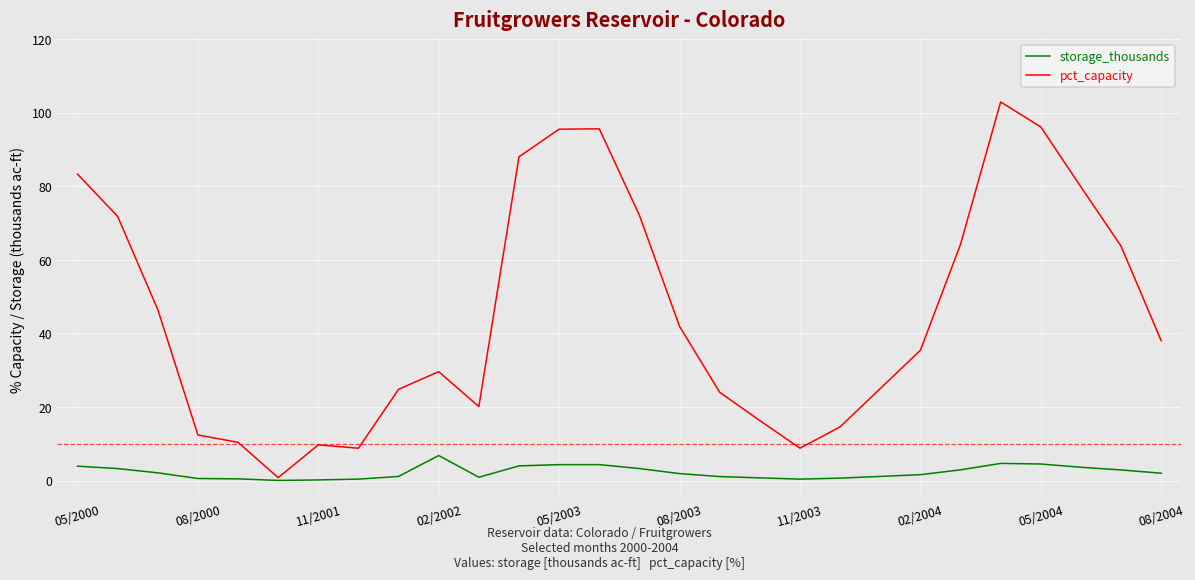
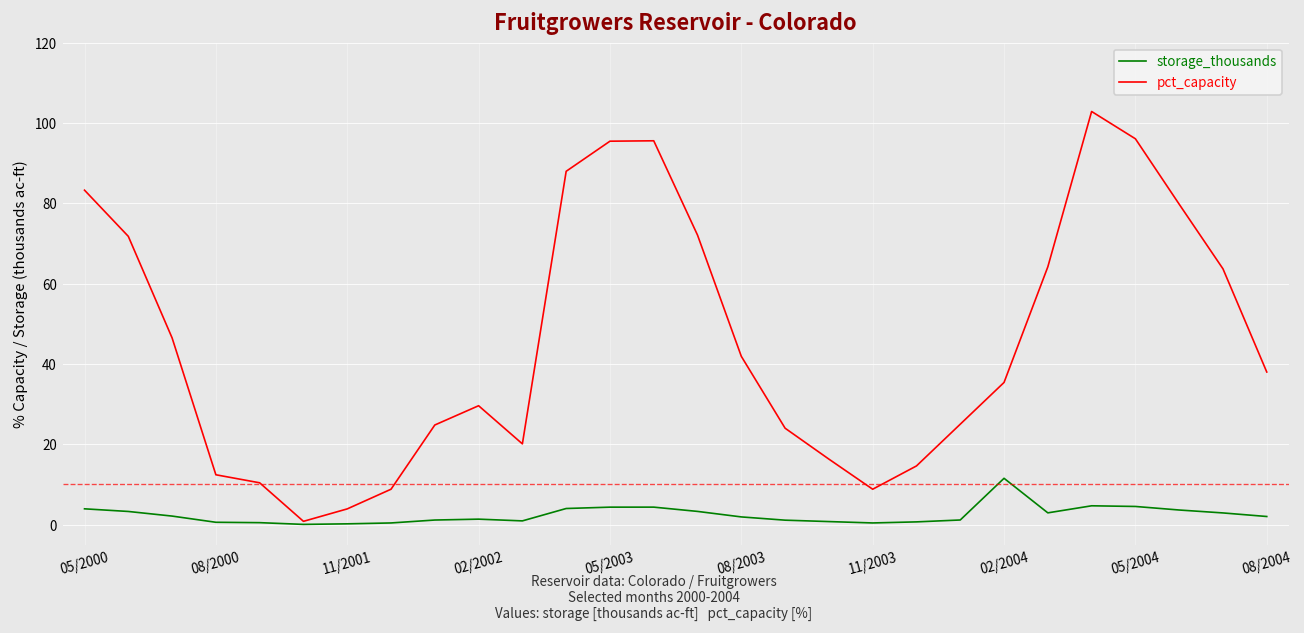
pct_capacity, 11/2001: 10 -> 4
storage_thousands, 02/2002: 7 -> 1
storage_thousands, 02/2004: 2 -> 12
